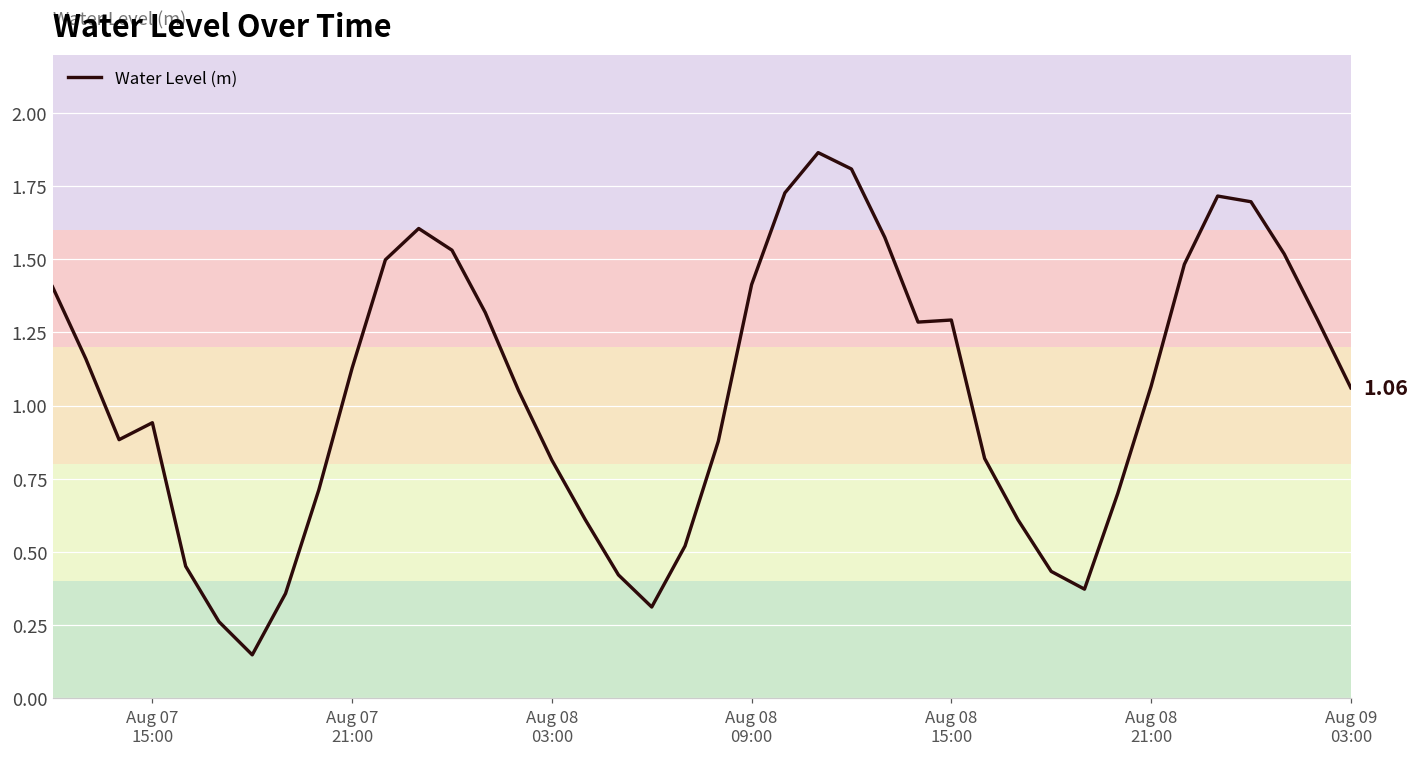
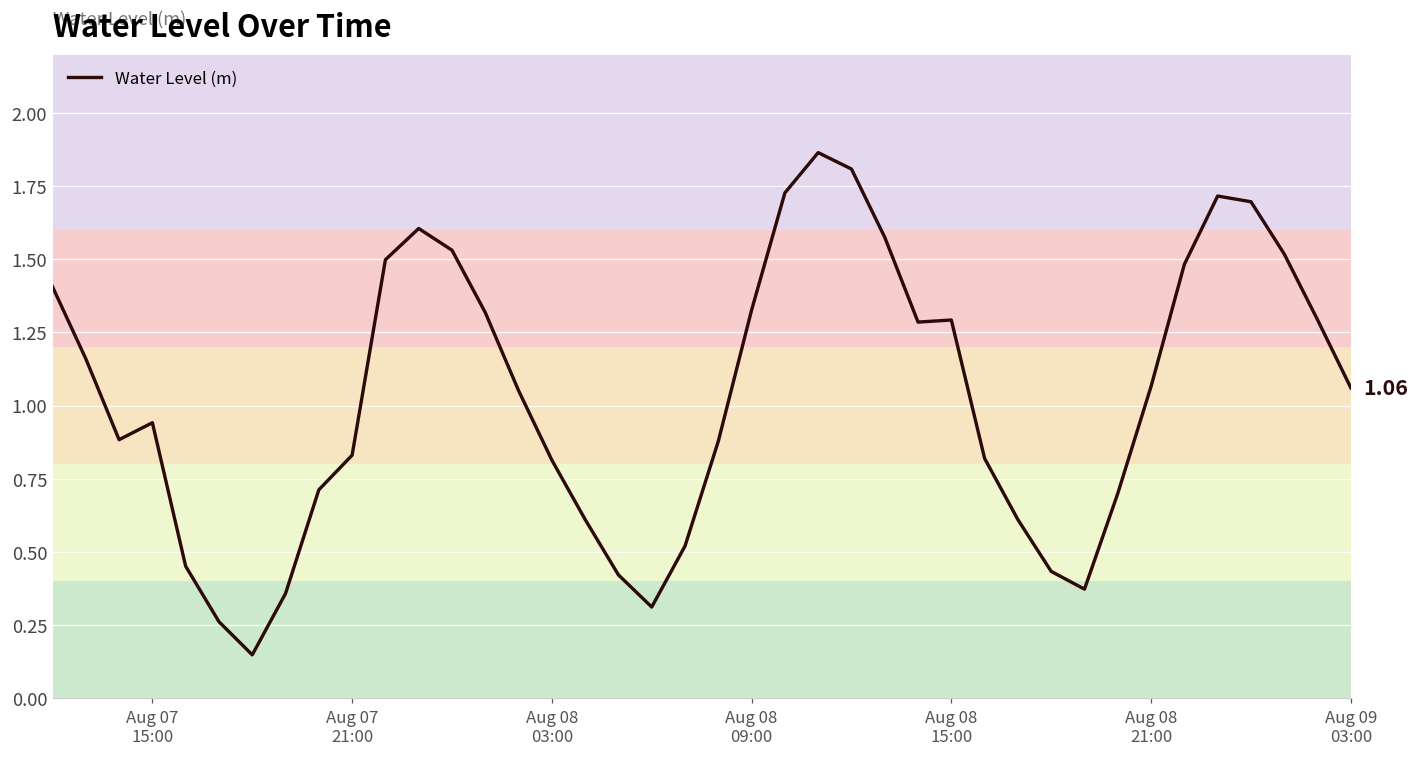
Aug 07 21:00: 1.13 -> 0.83
Aug 08 09:00: 1.41 -> 1.33
